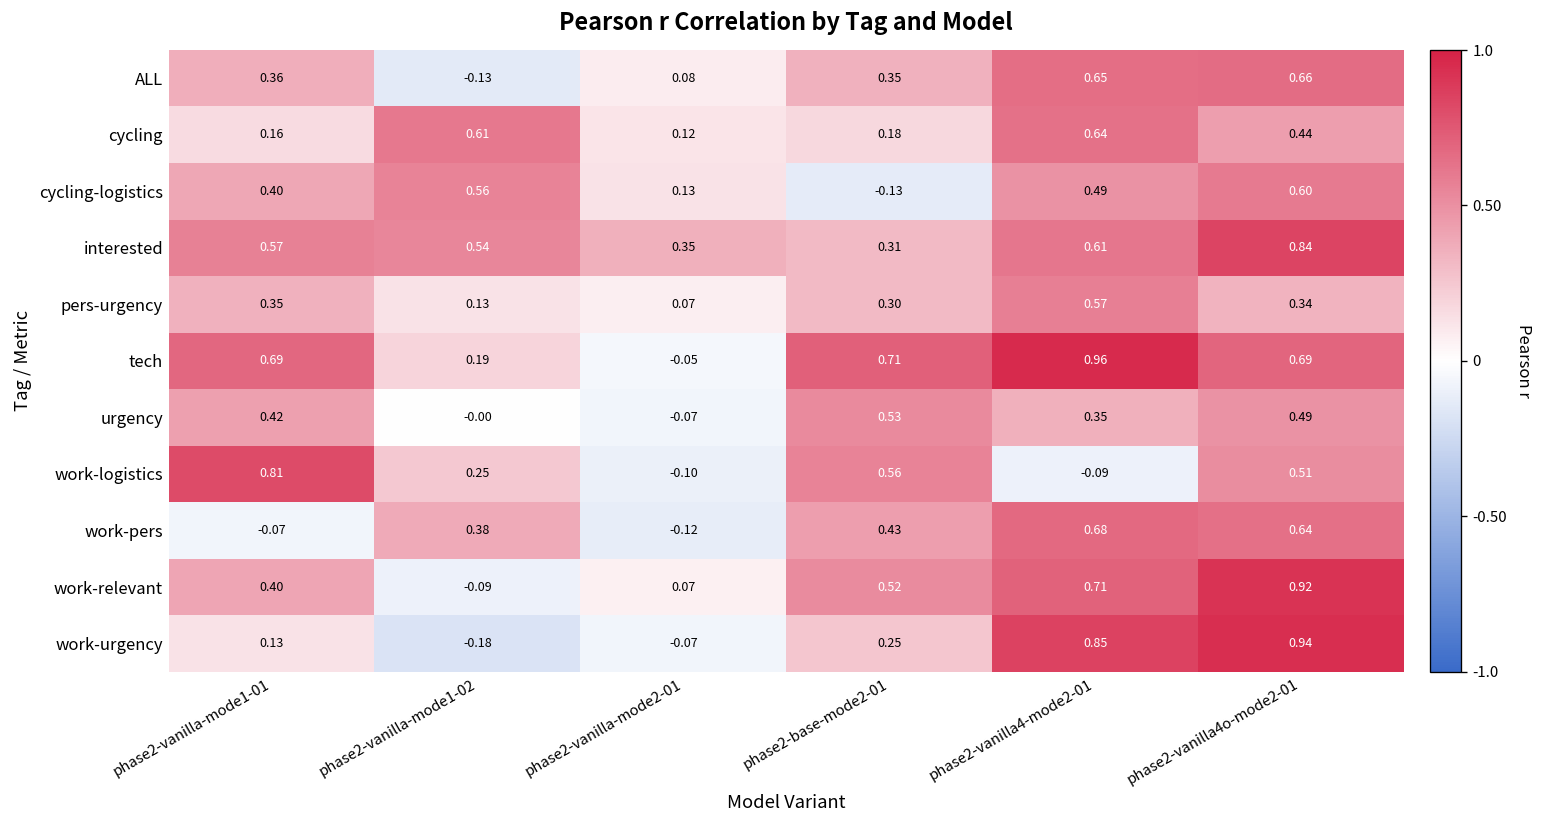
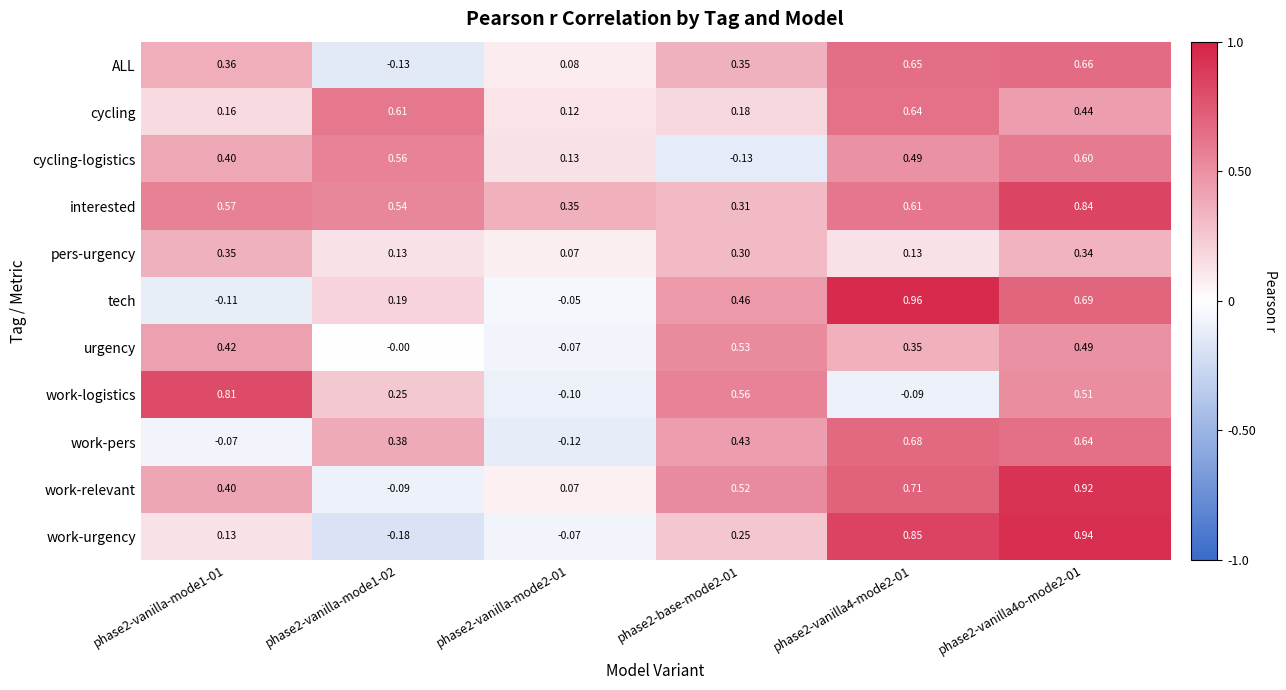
pers-urgency, phase2-vanilla4-mode2-01: 0.57 -> 0.13
tech, phase2-vanilla-mode1-01: 0.69 -> -0.11
tech, phase2-base-mode2-01: 0.71 -> 0.46
